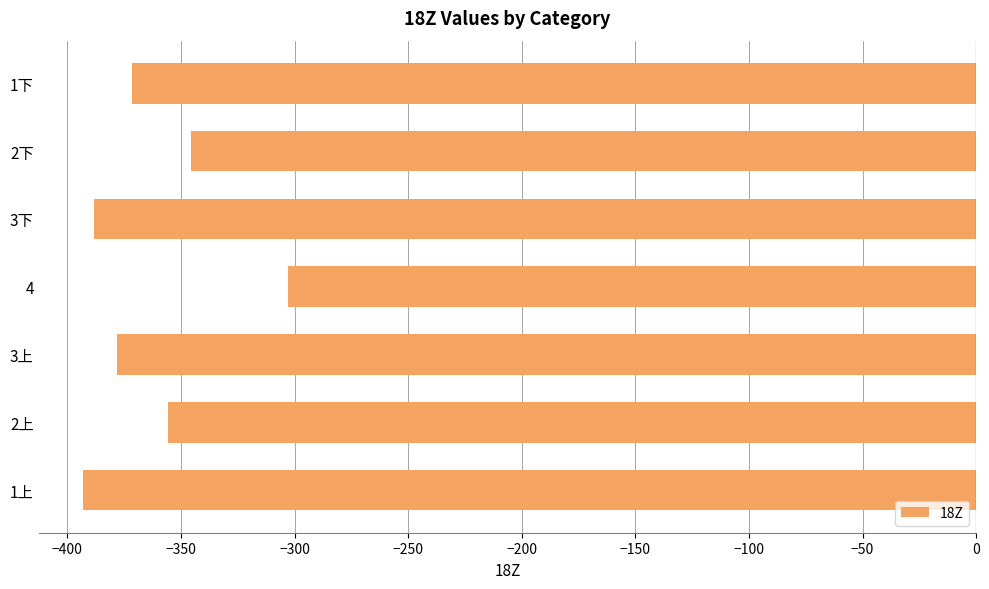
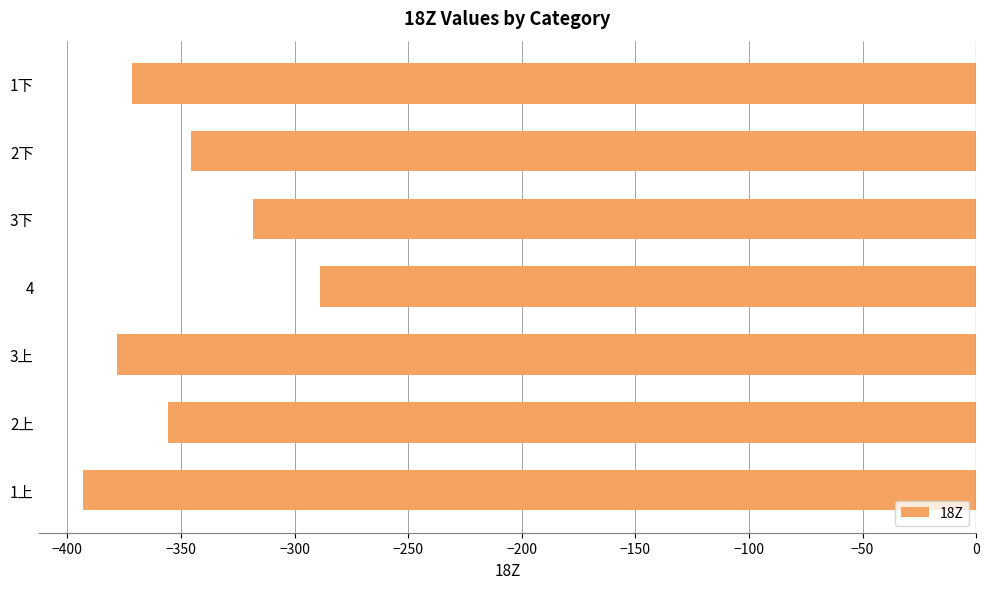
3下: -388 -> -318
4: -303 -> -289
